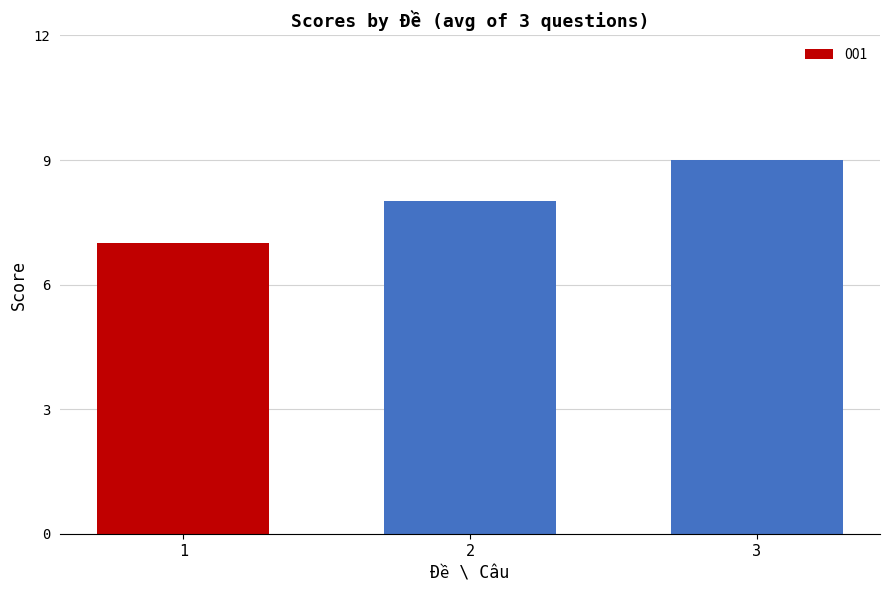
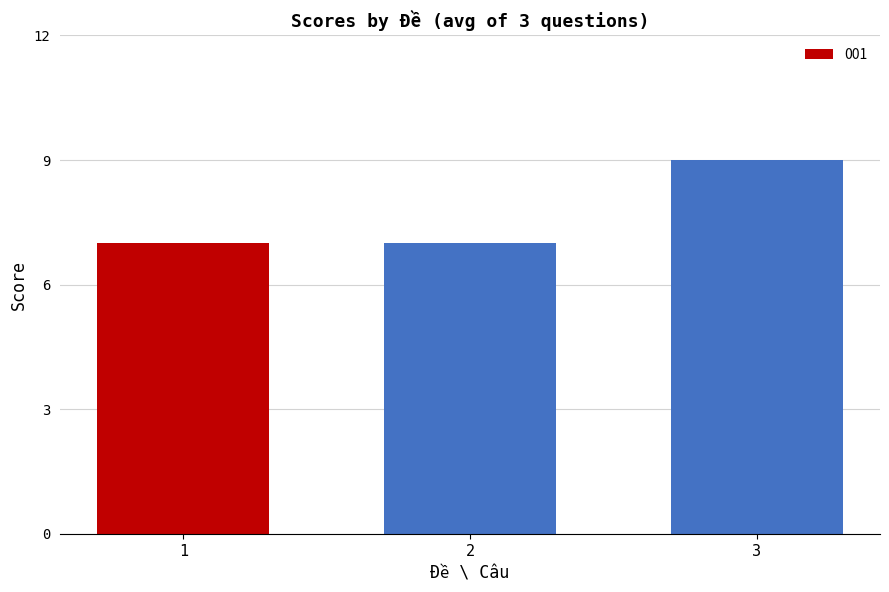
2: 8 -> 7
